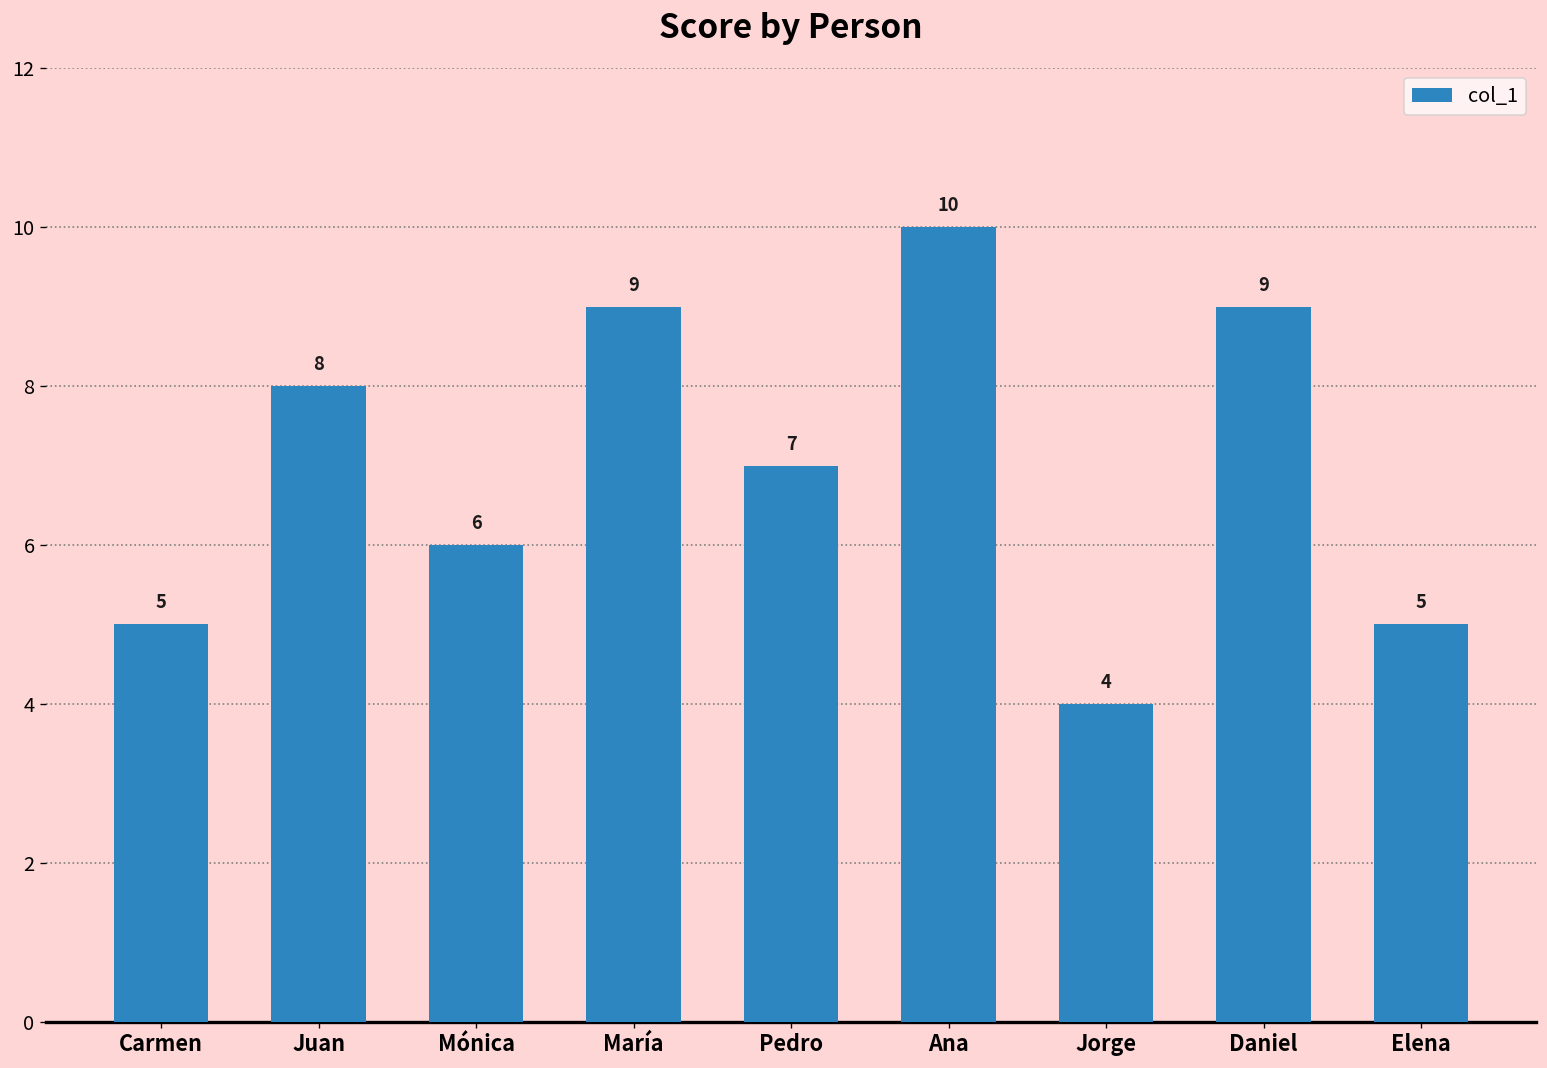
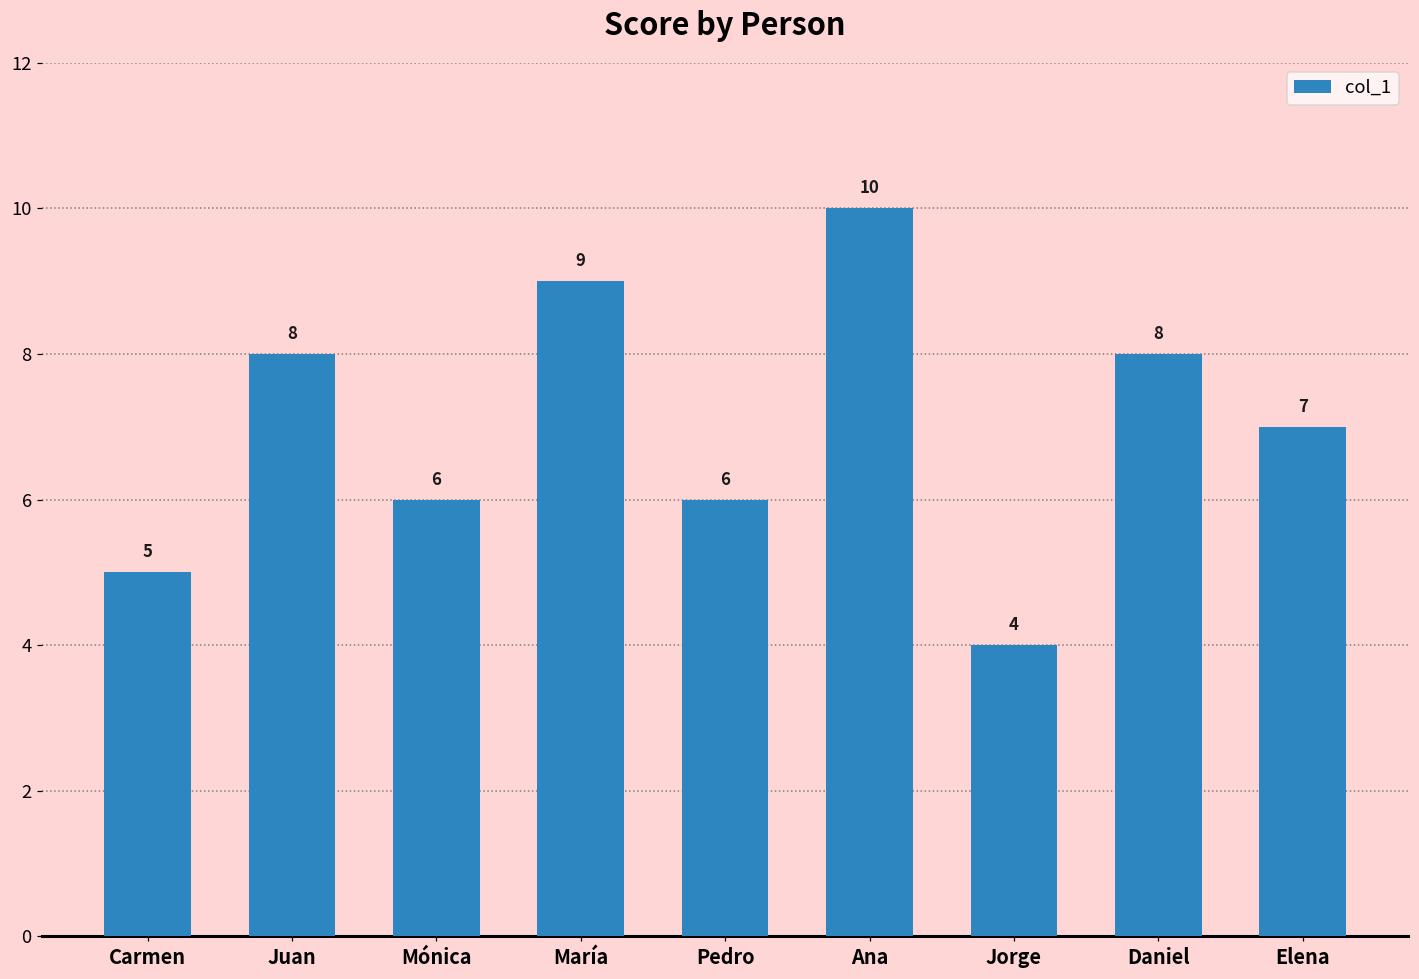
Pedro: 7 -> 6
Daniel: 9 -> 8
Elena: 5 -> 7
